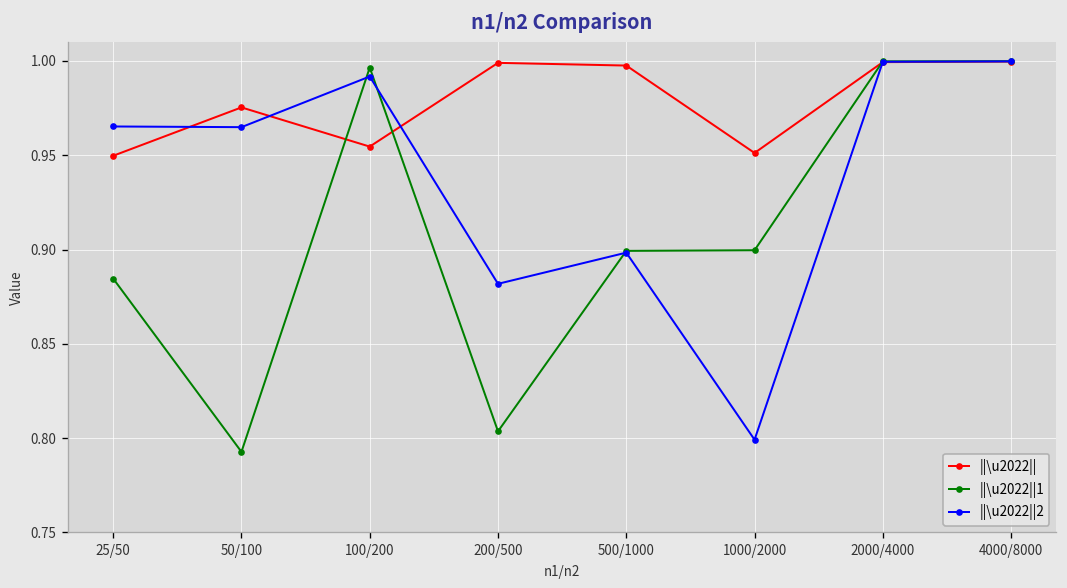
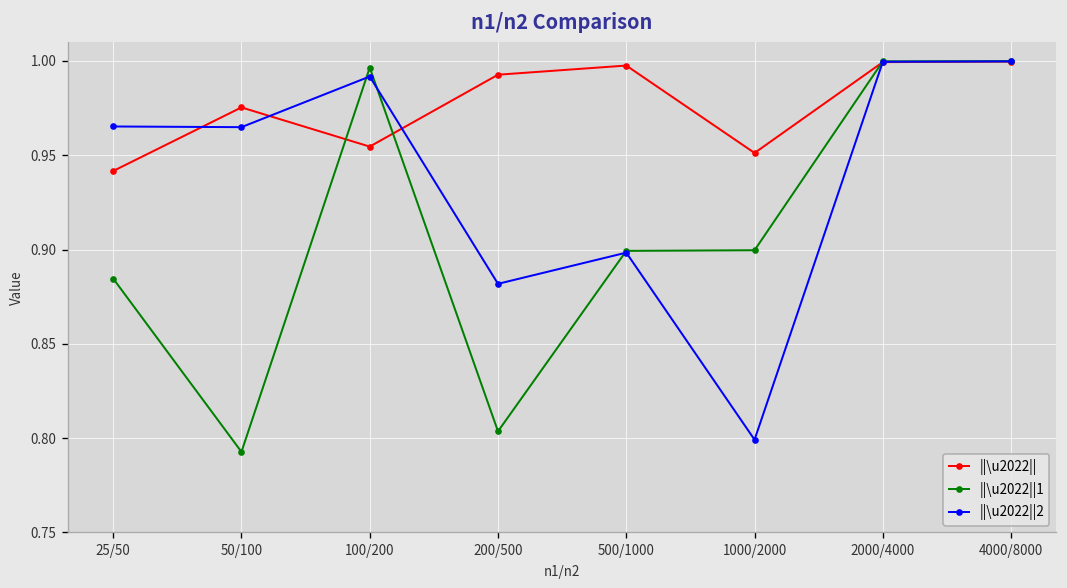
||\u2022||, 25/50: 0.950 -> 0.942
||\u2022||, 200/500: 0.999 -> 0.993
